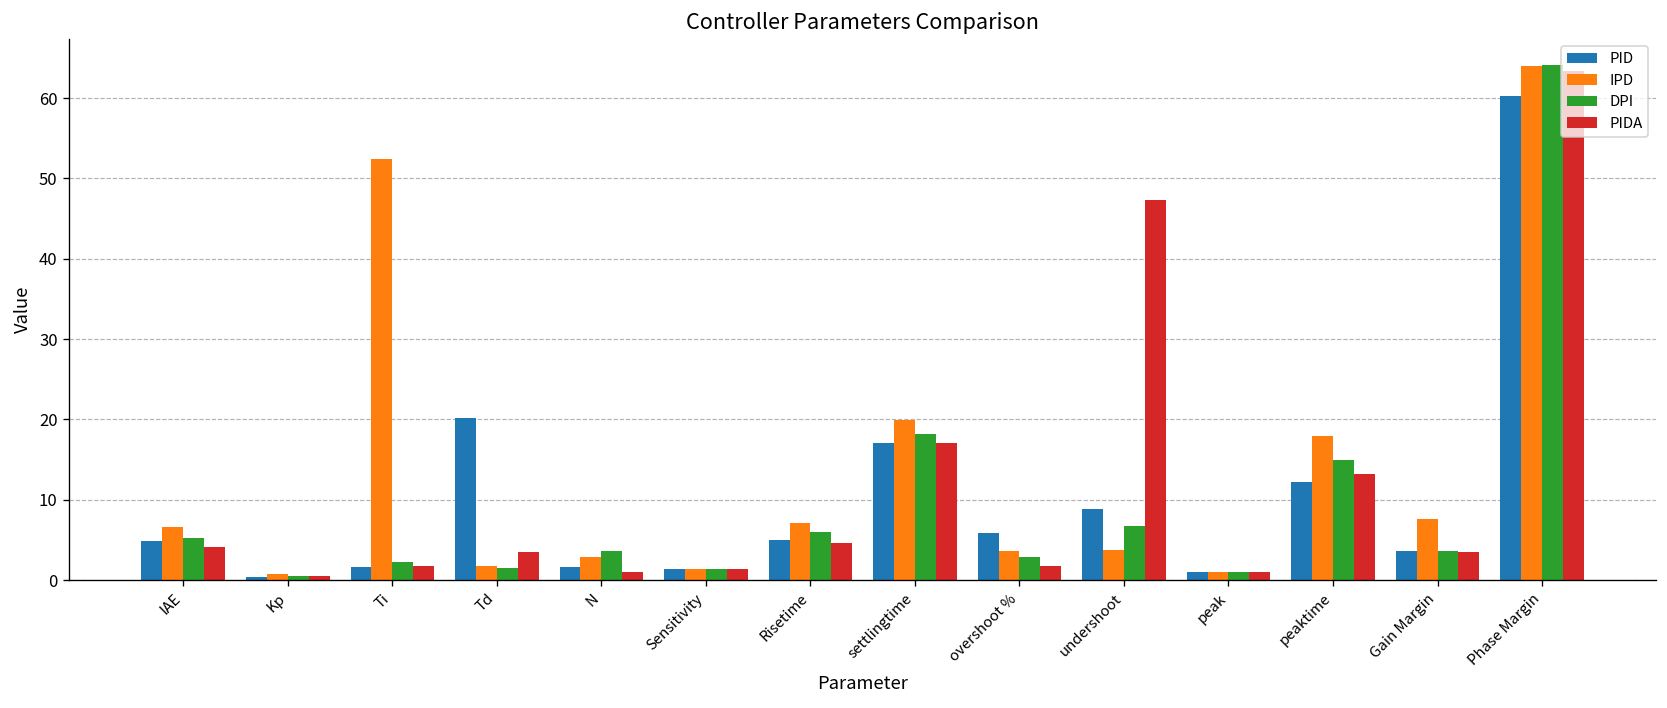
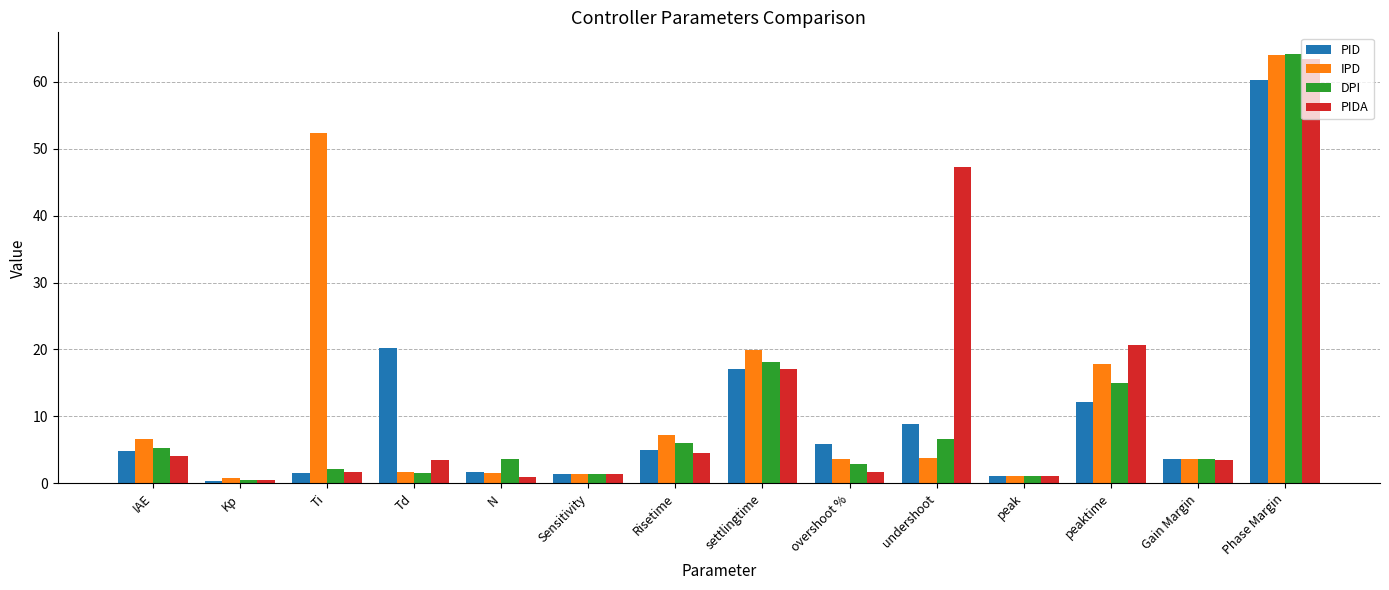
IPD, N: 3 -> 2
PIDA, peaktime: 13 -> 21
IPD, Gain Margin: 8 -> 4
